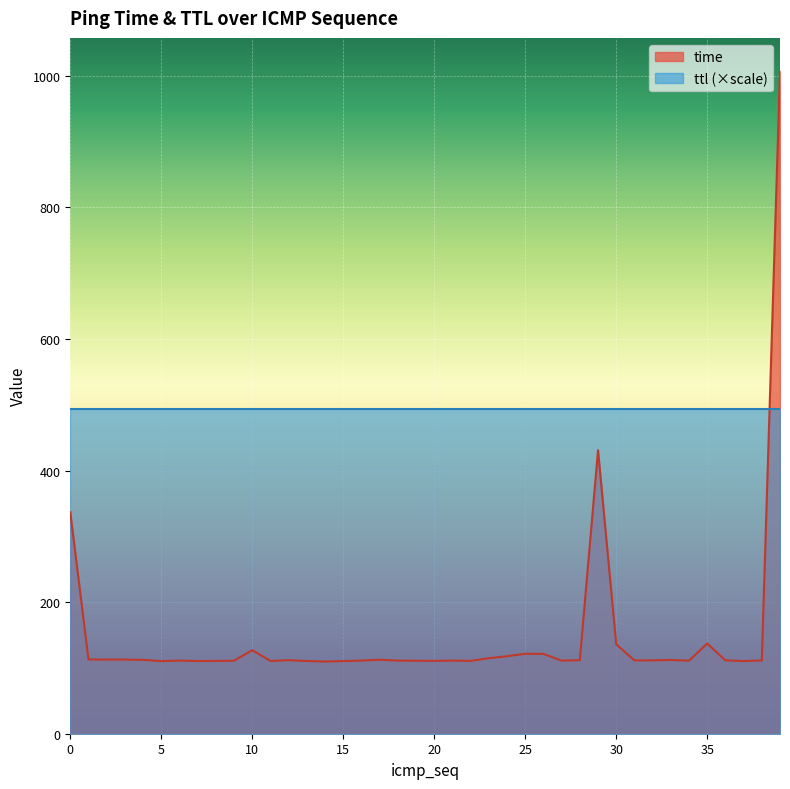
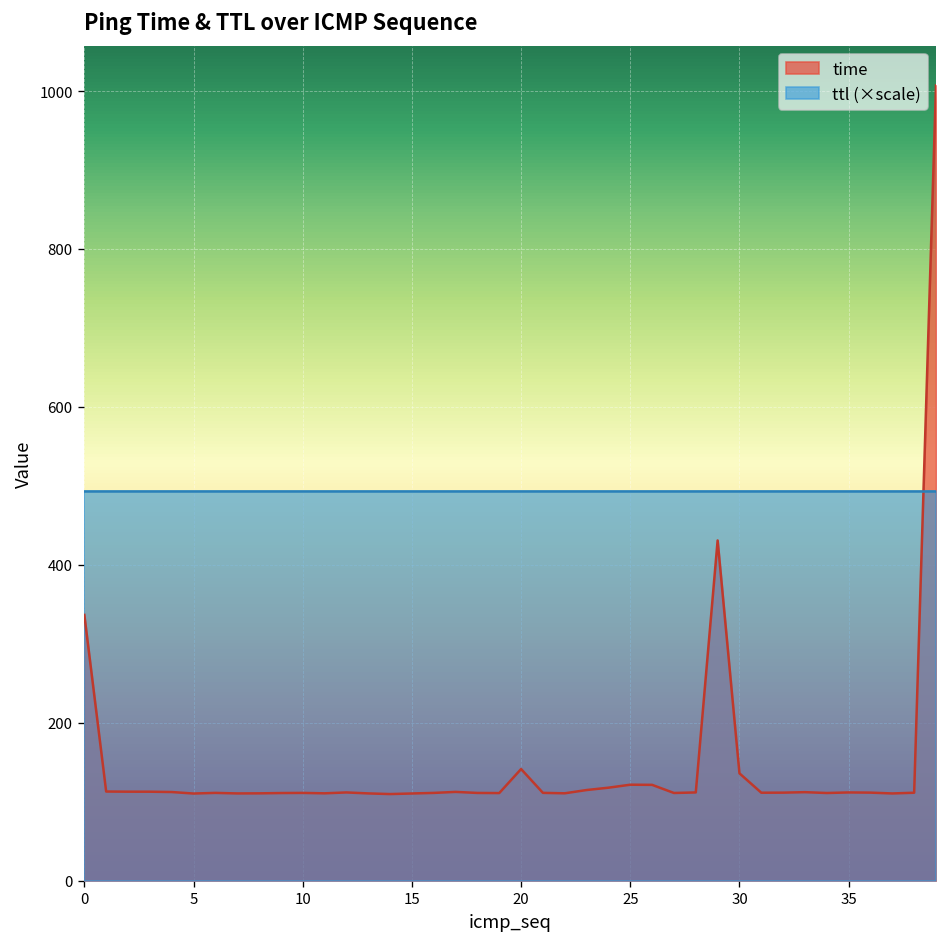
time, 10: 130 -> 110
time, 20: 110 -> 140
time, 35: 140 -> 110
